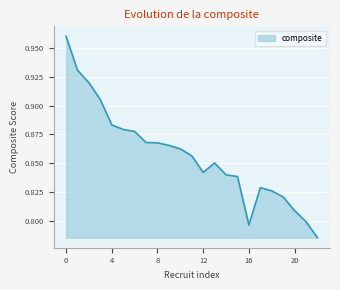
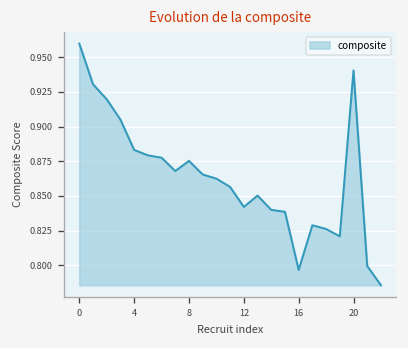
8: 0.868 -> 0.875
20: 0.809 -> 0.941
